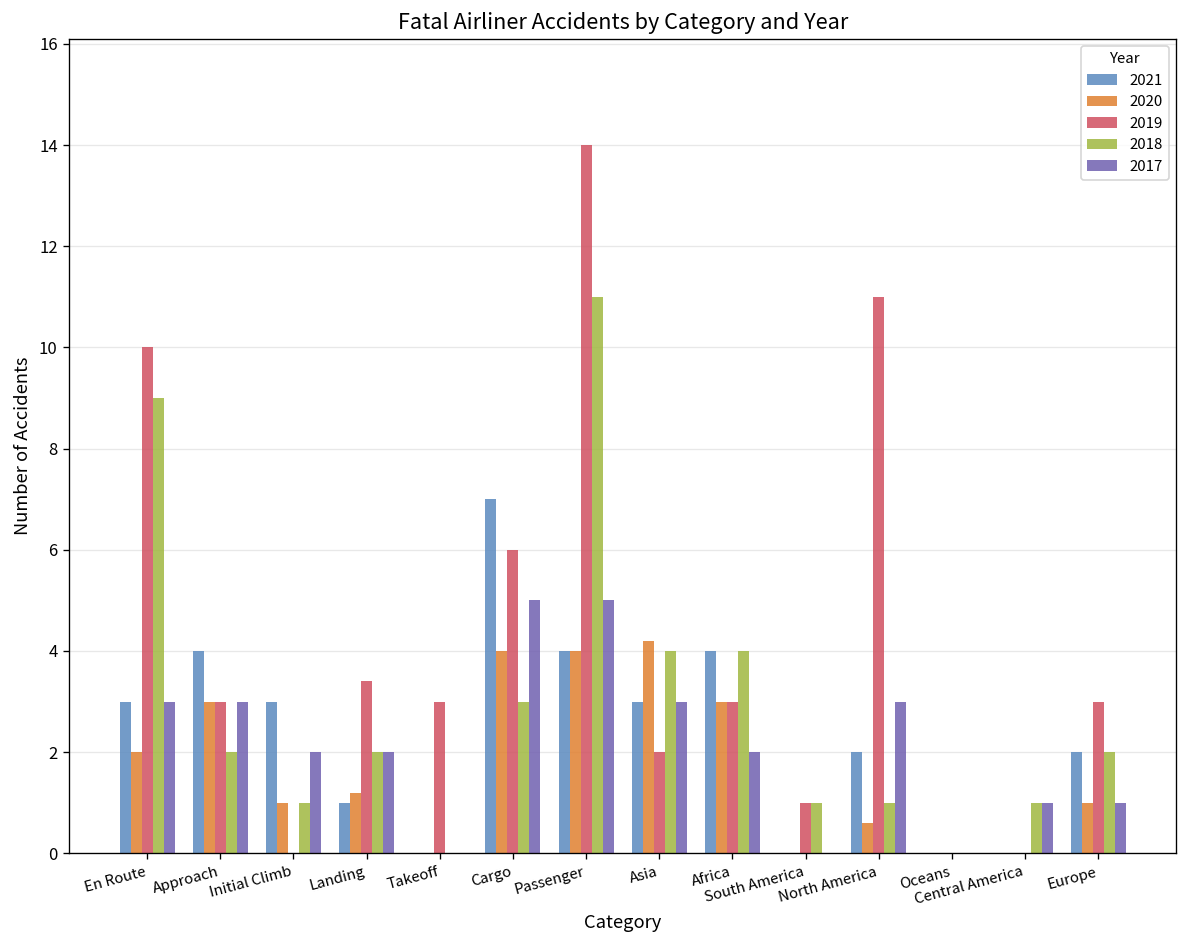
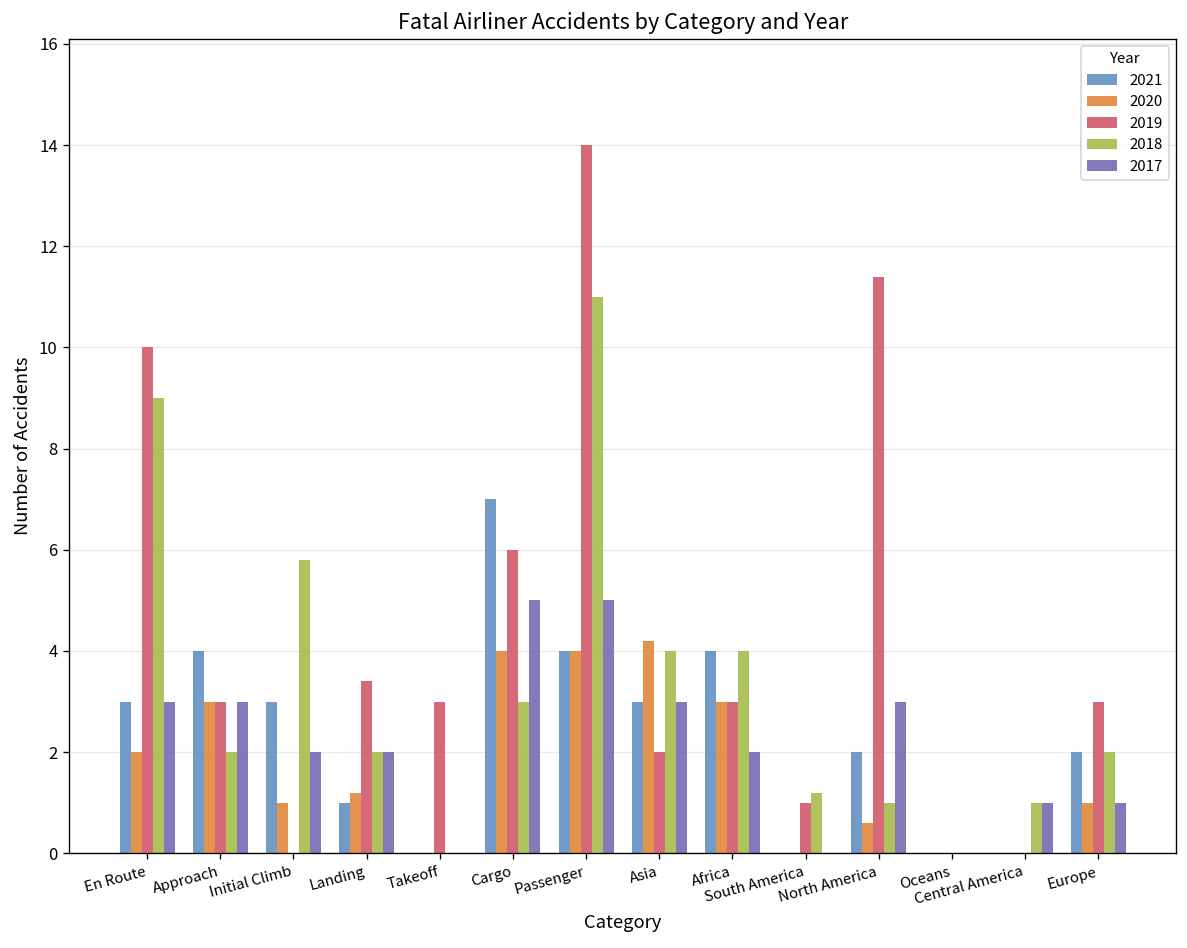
2018, Initial Climb: 1.0 -> 5.8
2018, South America: 1.0 -> 1.2
2019, North America: 11.0 -> 11.4
